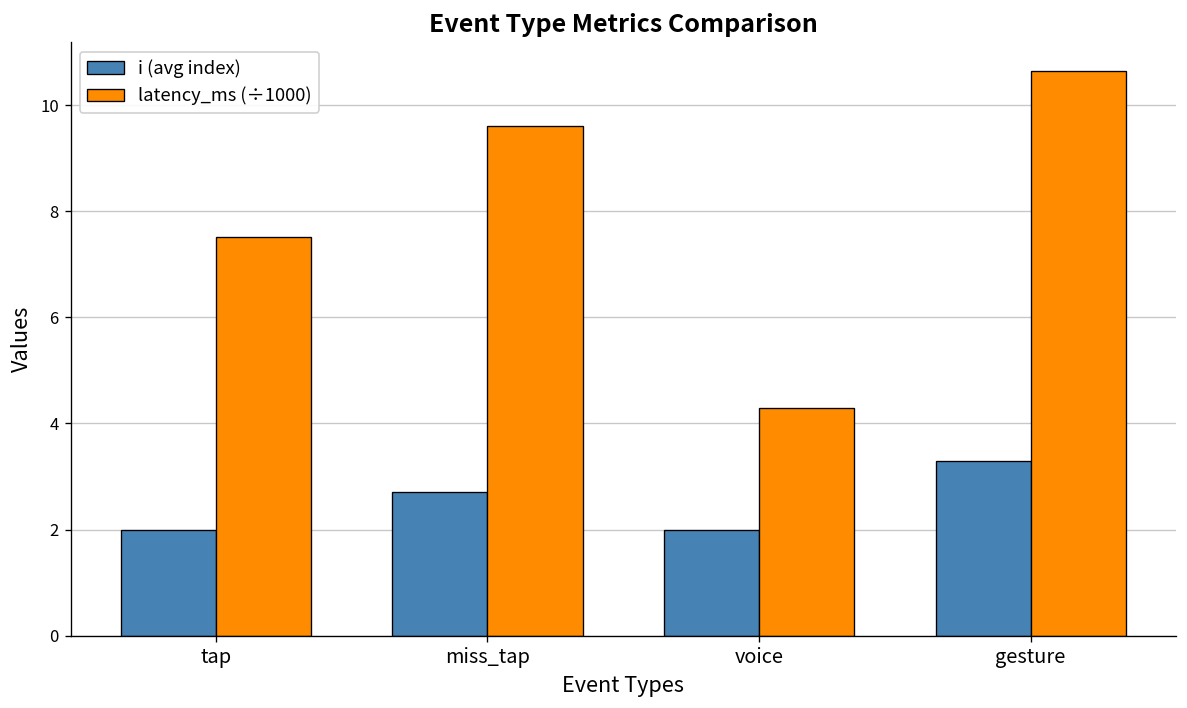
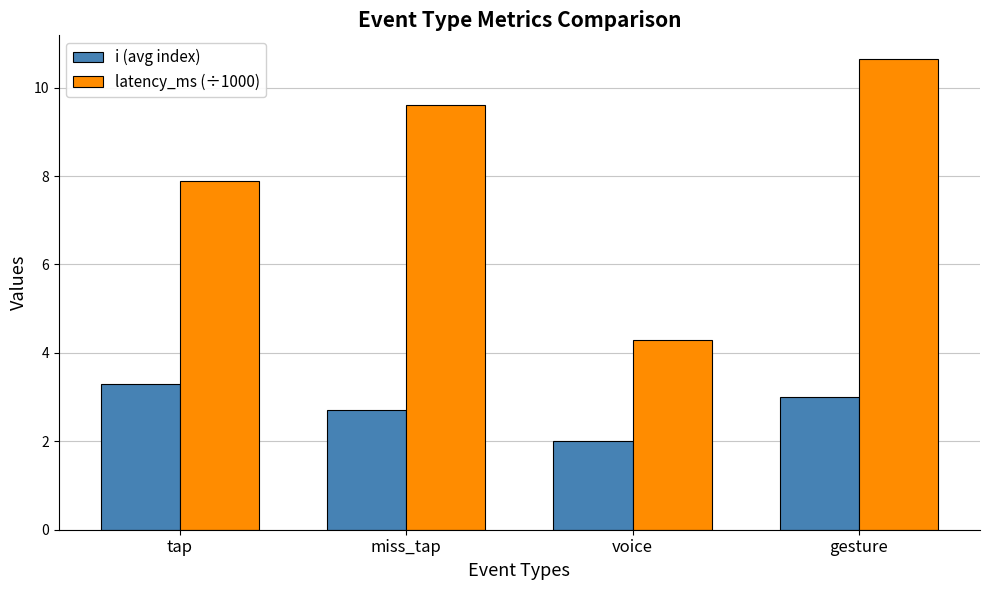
i (avg index), tap: 2.0 -> 3.3
latency_ms (÷1000), tap: 7.5 -> 7.9
i (avg index), gesture: 3.3 -> 3.0
